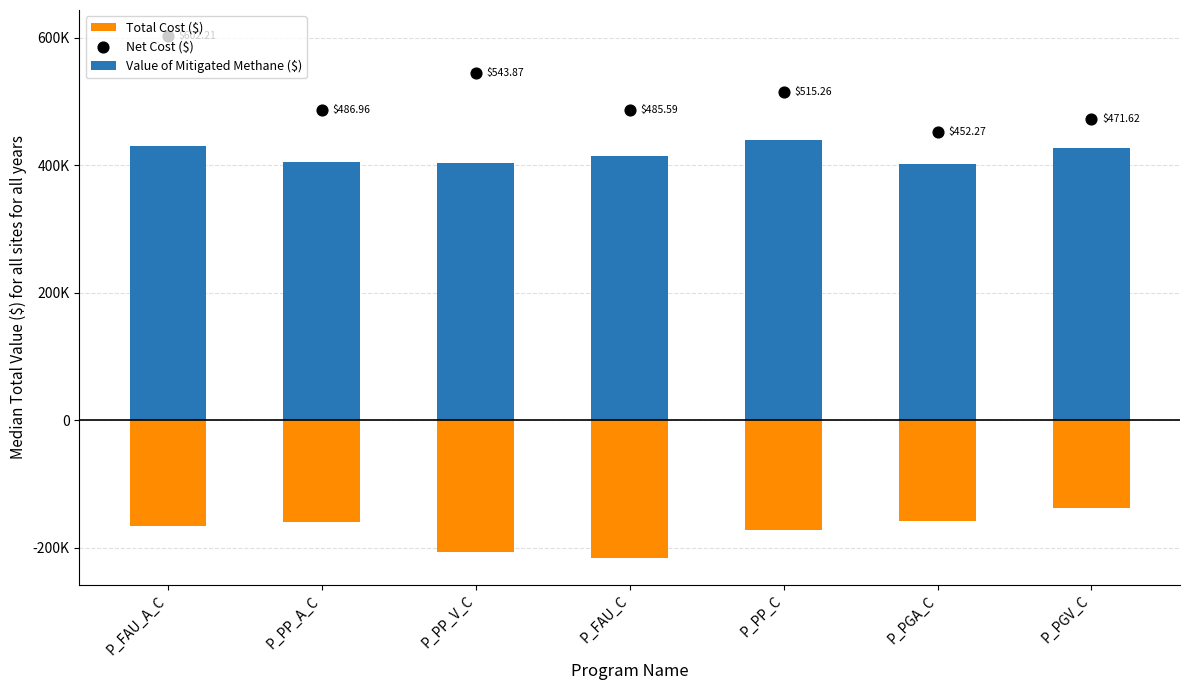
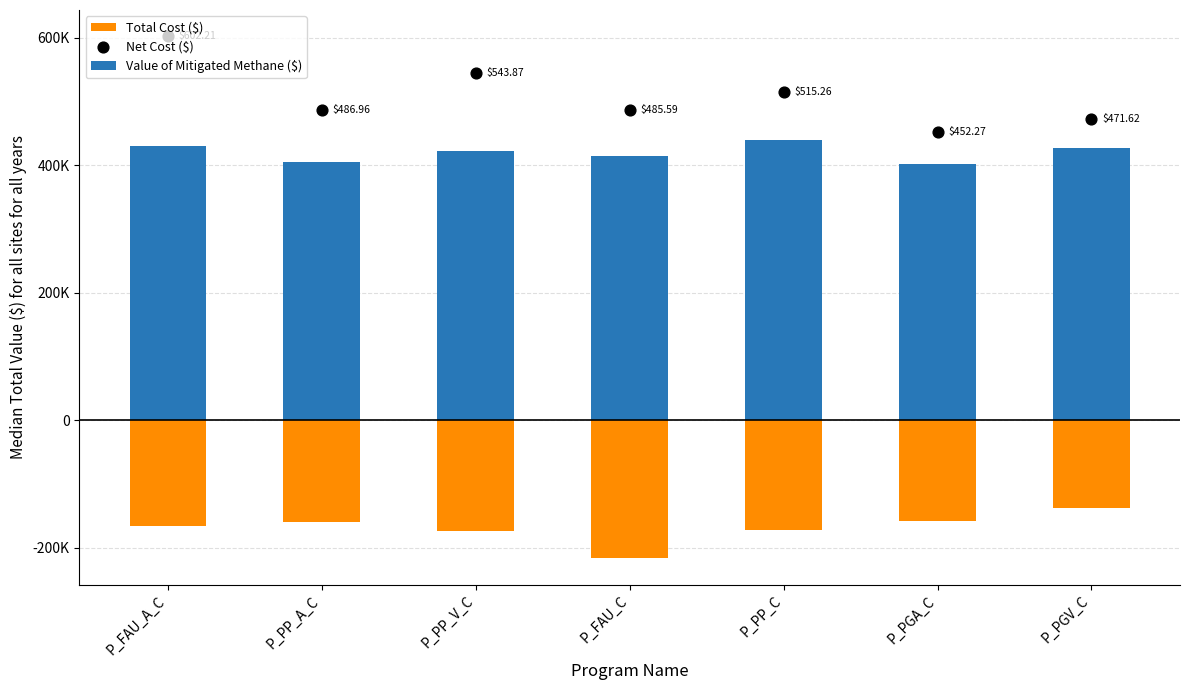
Value of Mitigated Methane ($), P_PP_V_C: 400000 -> 420000
Total Cost ($), P_PP_V_C: -210000 -> -170000
